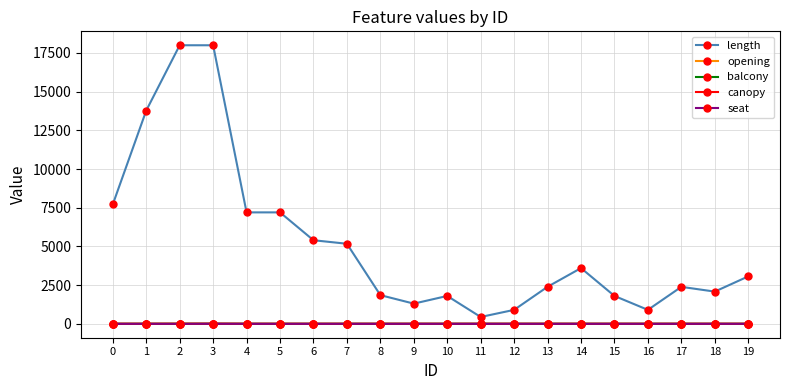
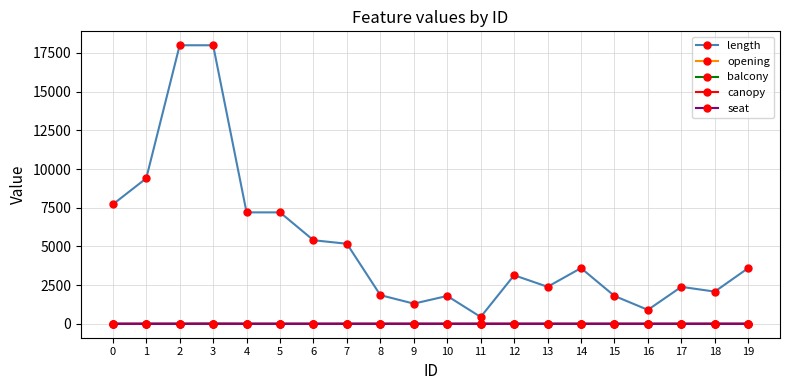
length, 1: 13800 -> 9400
length, 12: 900 -> 3100
length, 19: 3100 -> 3600
